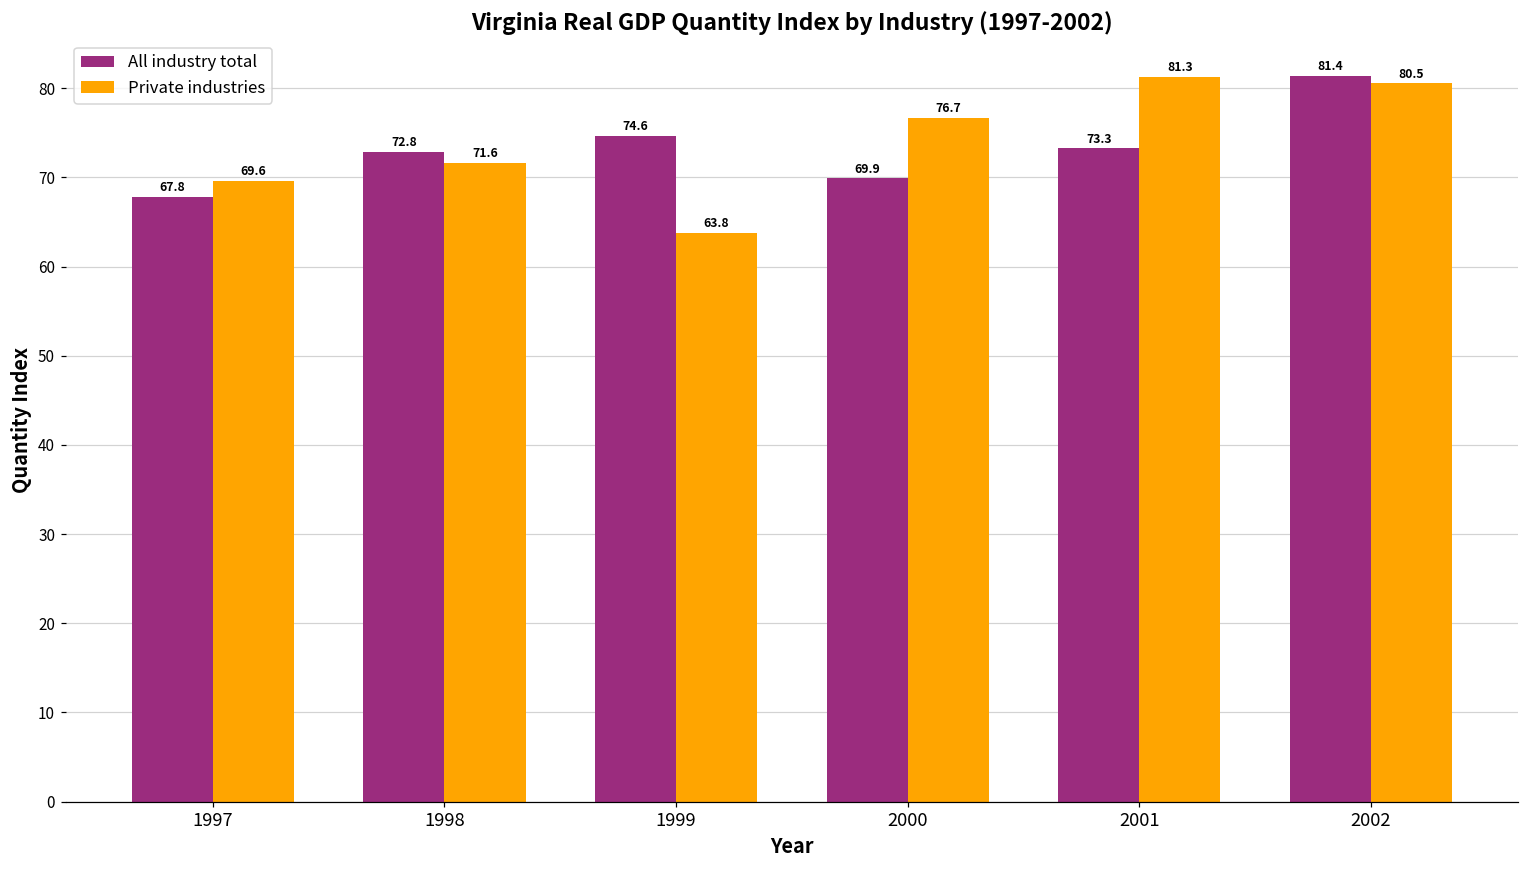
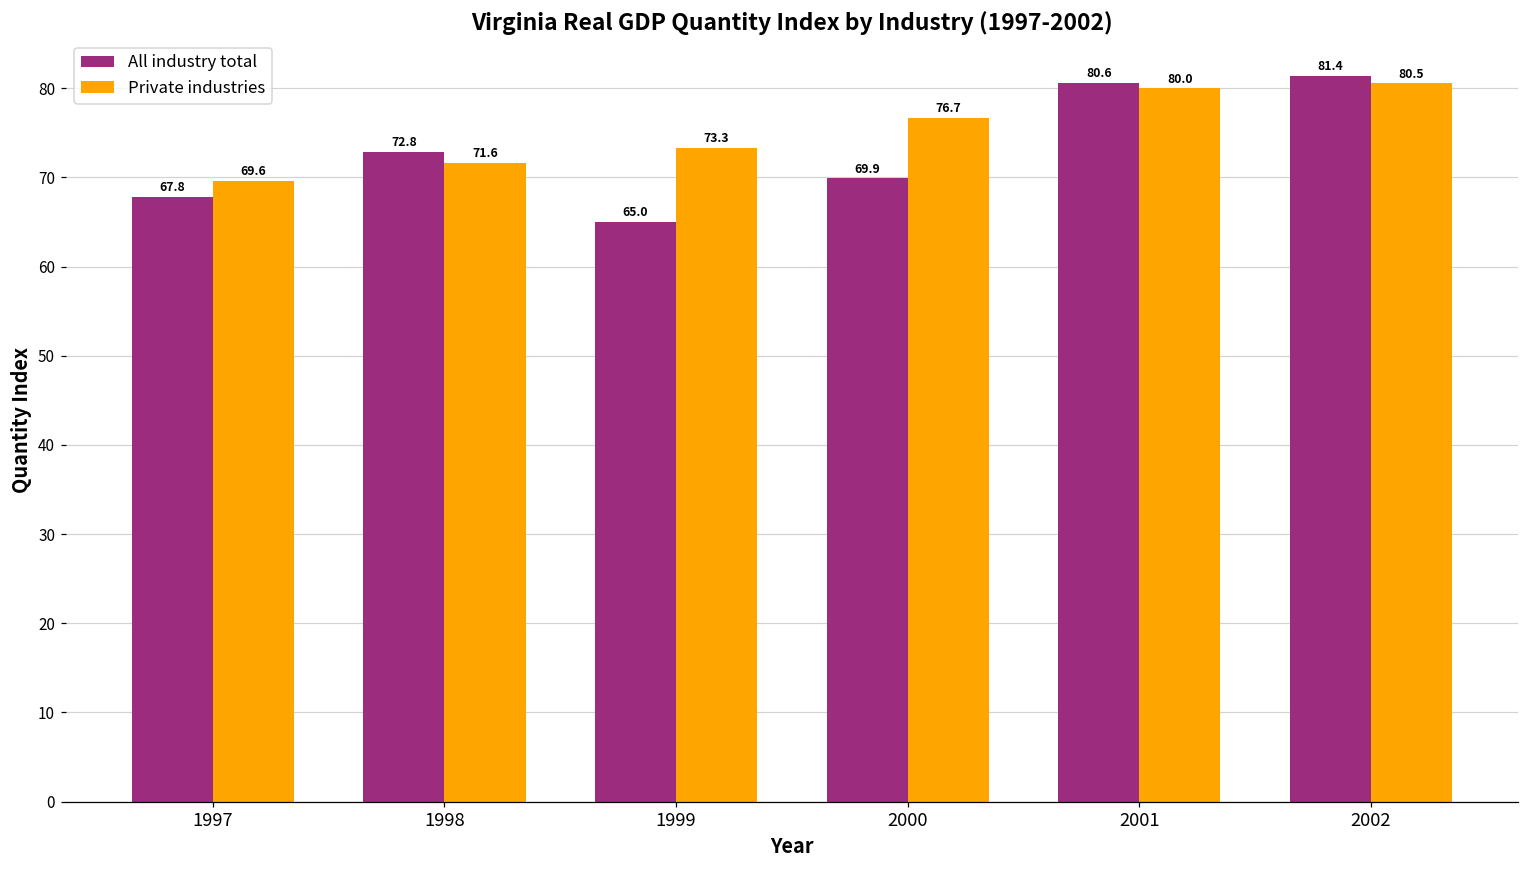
All industry total, 1999: 74.6 -> 65.0
Private industries, 1999: 63.8 -> 73.3
All industry total, 2001: 73.3 -> 80.6
Private industries, 2001: 81.3 -> 80.0
